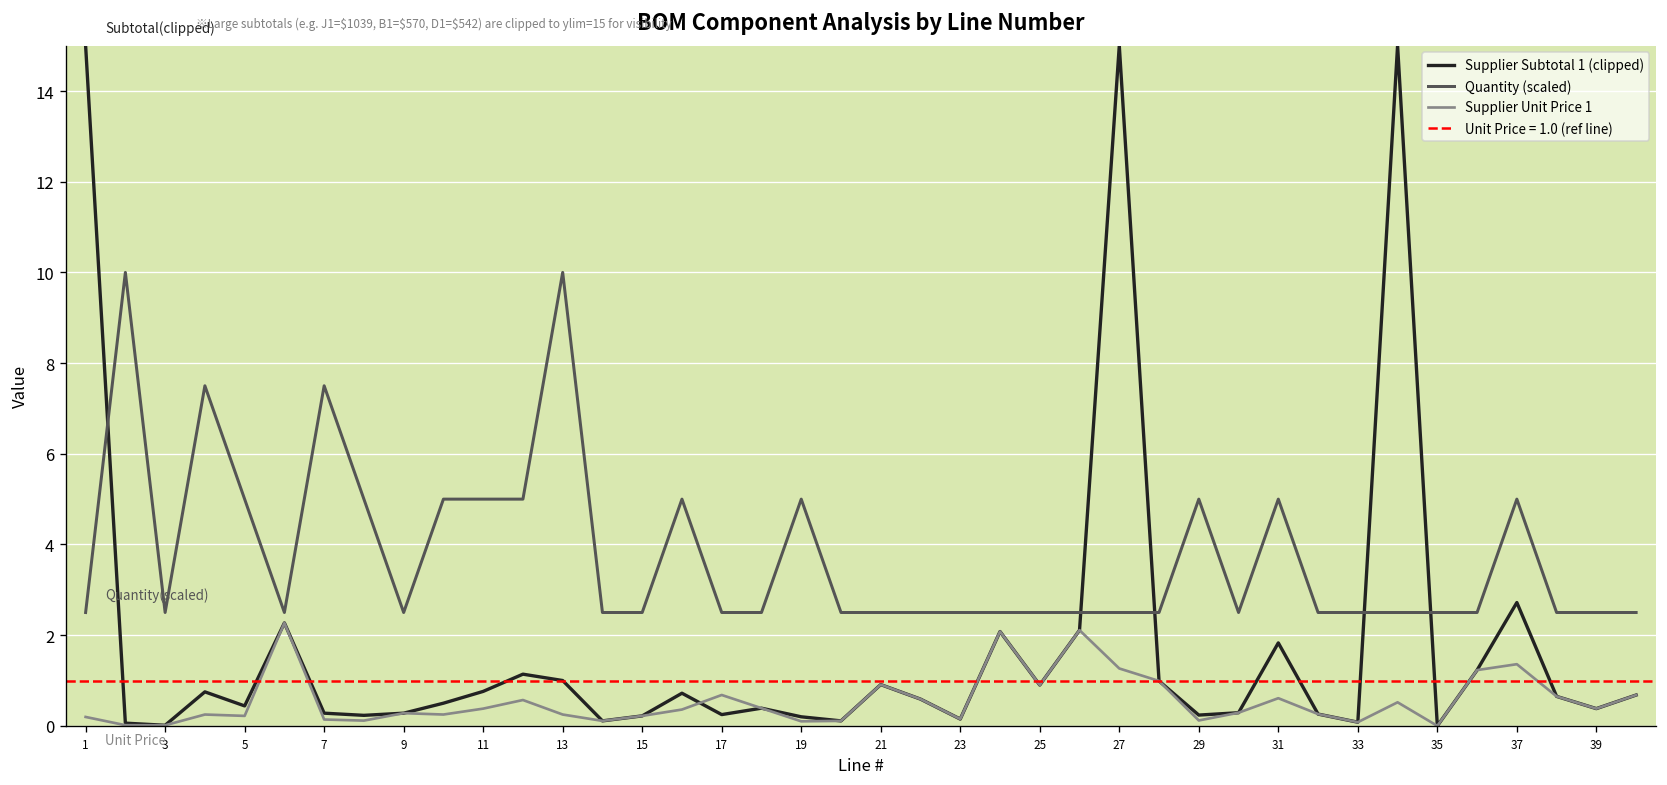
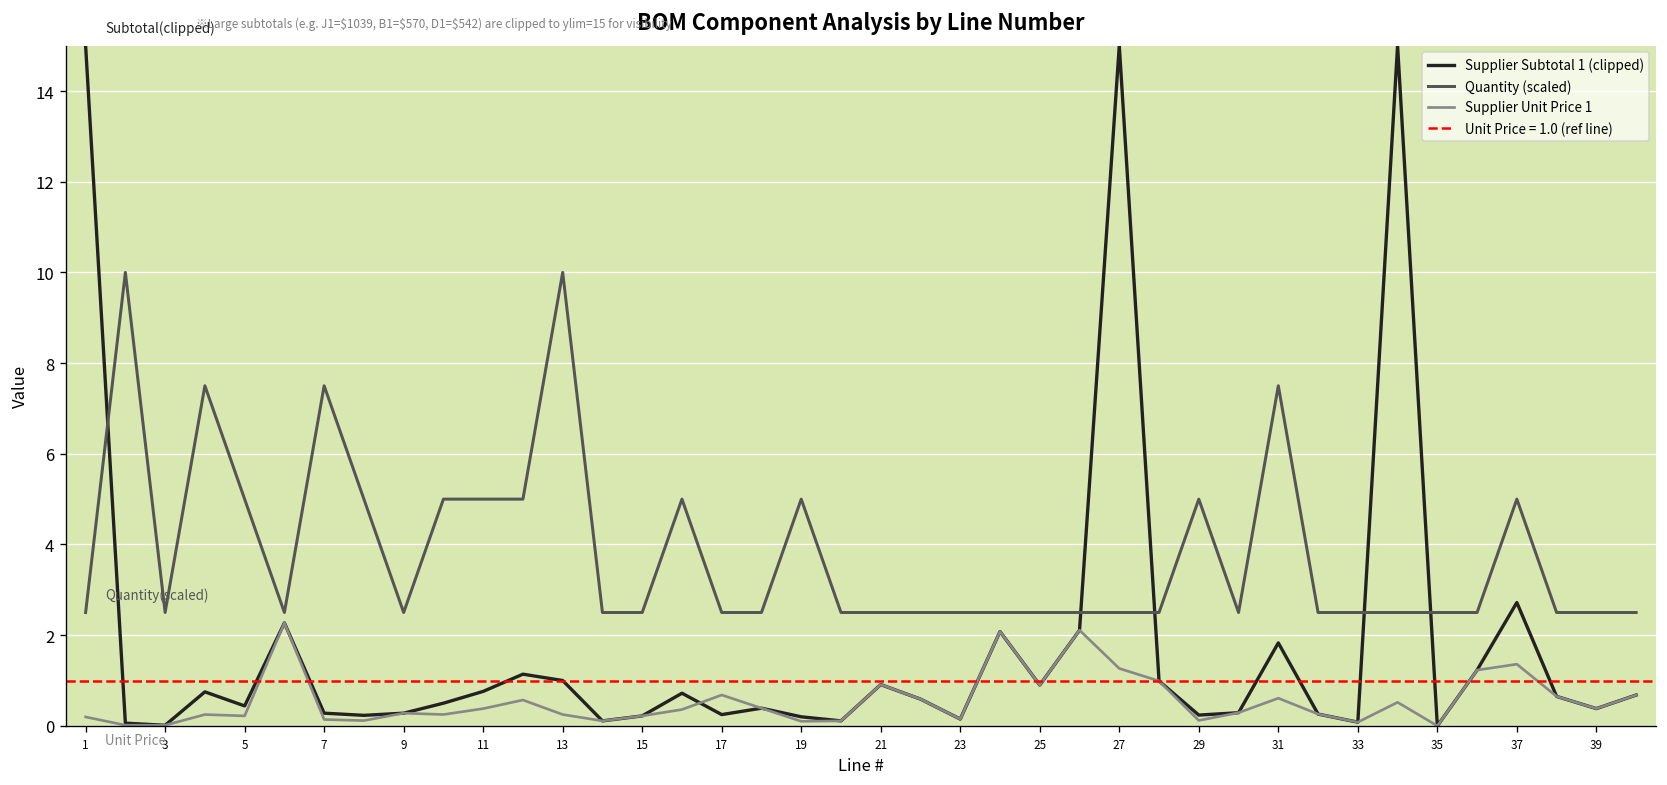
Quantity (scaled), 31: 5.0 -> 7.5
